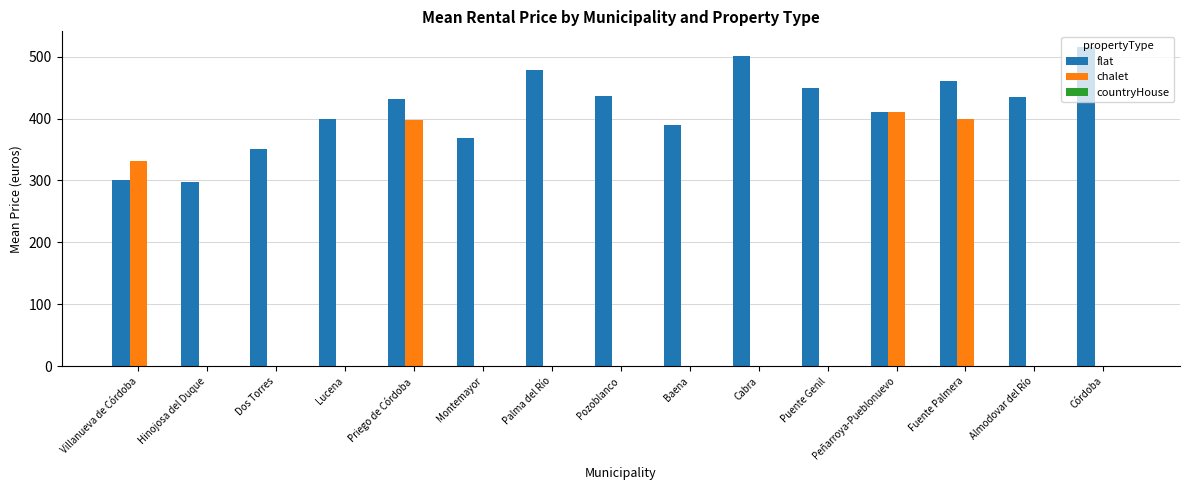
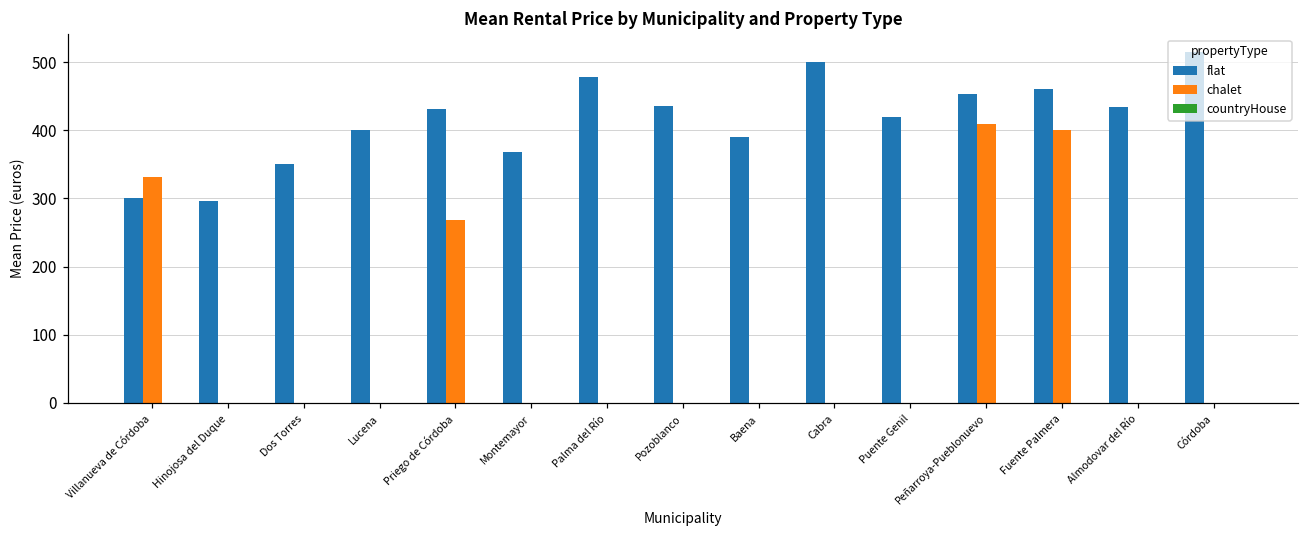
chalet, Priego de Córdoba: 400 -> 270
flat, Puente Genil: 450 -> 420
flat, Peñarroya-Pueblonuevo: 410 -> 450
